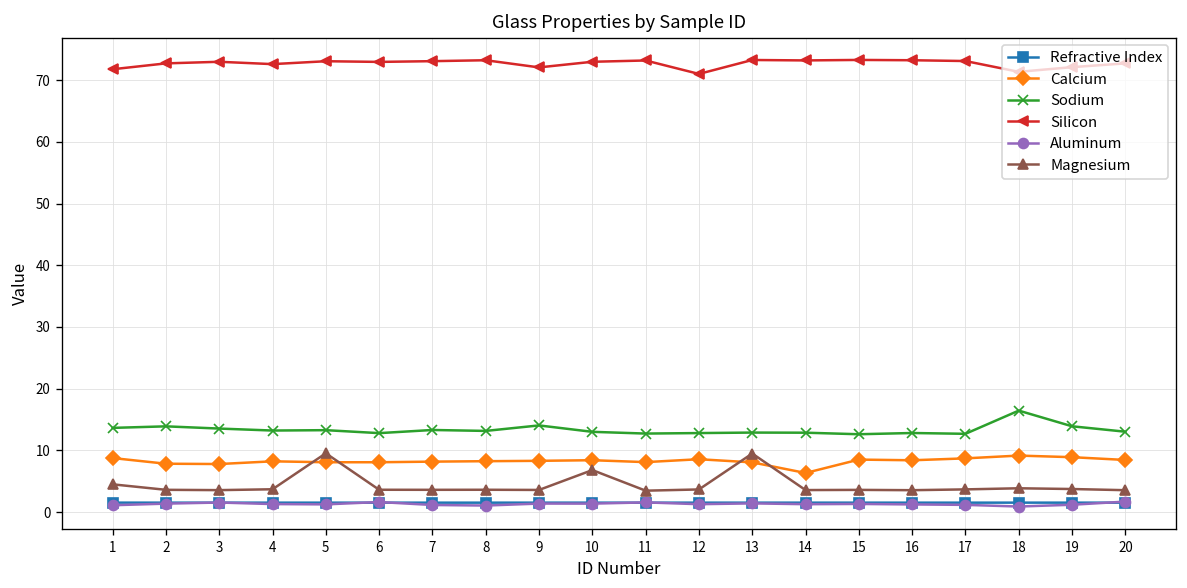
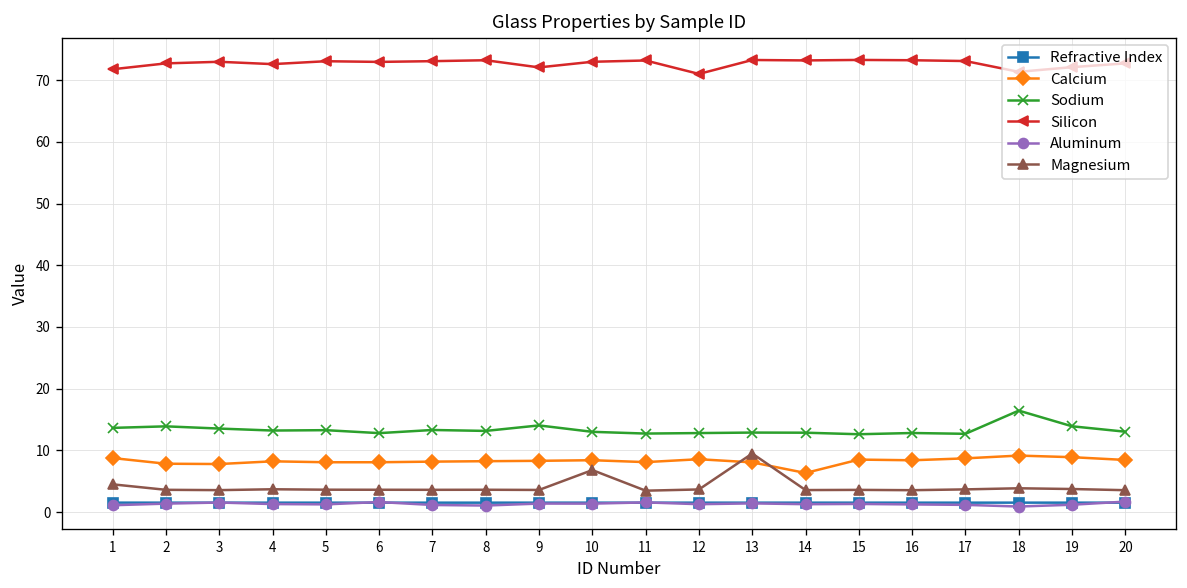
Magnesium, 5: 10 -> 4
